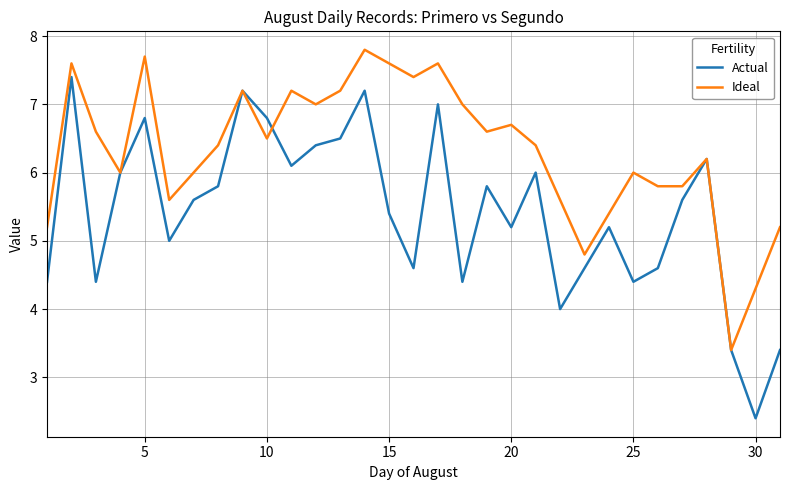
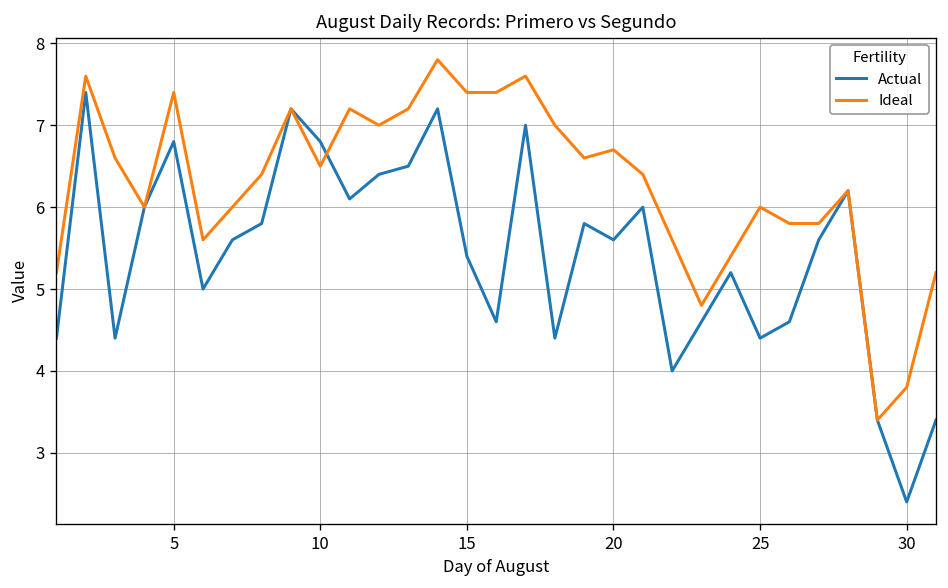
Ideal, 5: 7.7 -> 7.4
Ideal, 15: 7.6 -> 7.4
Actual, 20: 5.2 -> 5.6
Ideal, 30: 4.3 -> 3.8
